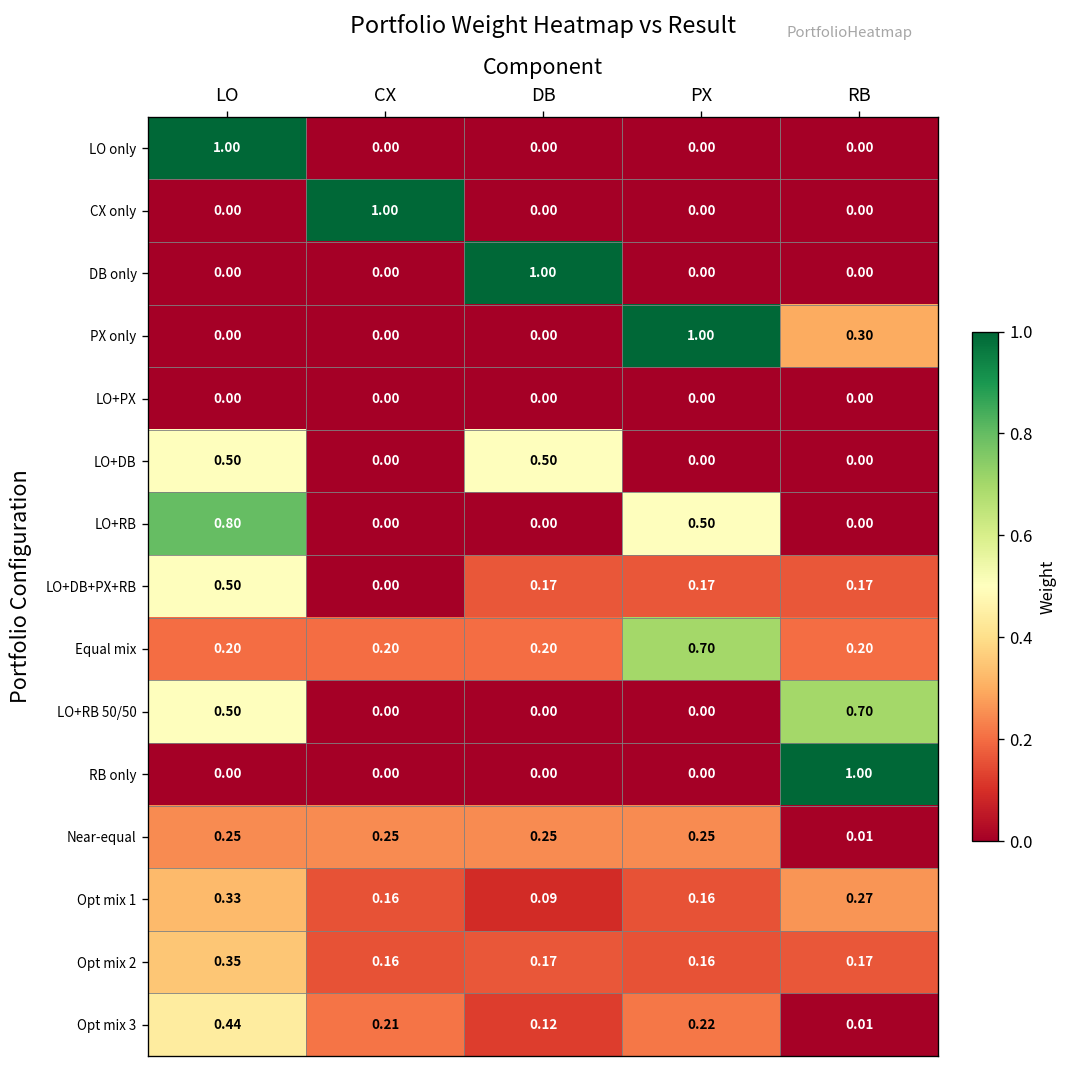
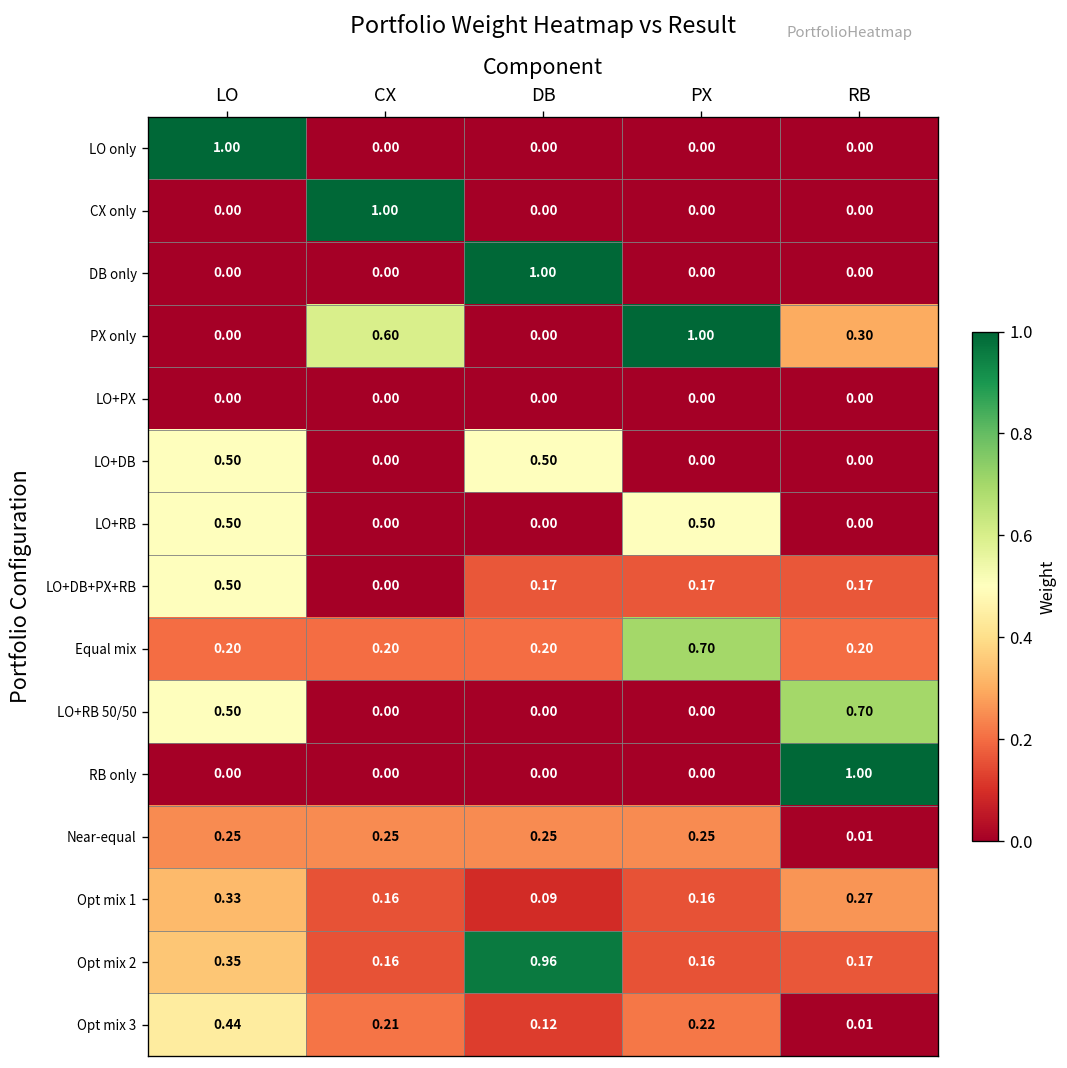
PX only, CX: 0.00 -> 0.60
LO+RB, LO: 0.80 -> 0.50
Opt mix 2, DB: 0.17 -> 0.96
